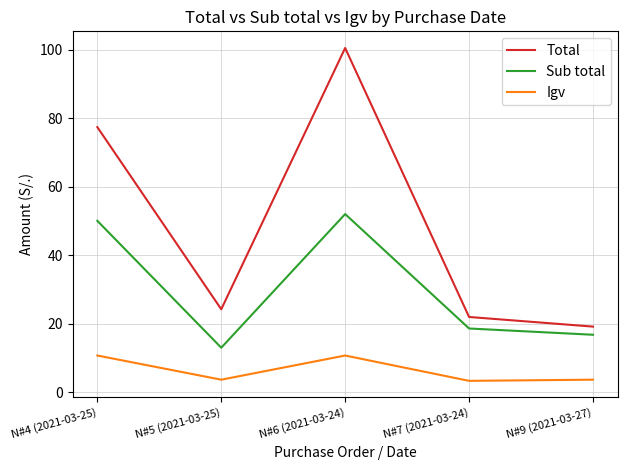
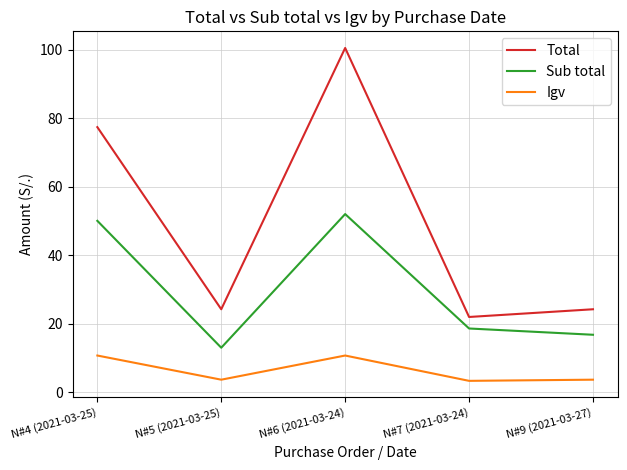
Total, N#9 (2021-03-27): 19 -> 24
